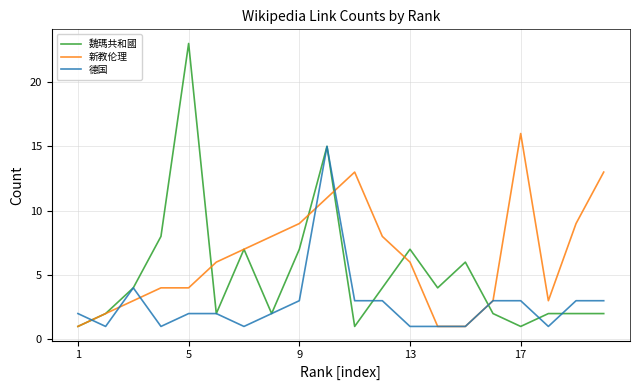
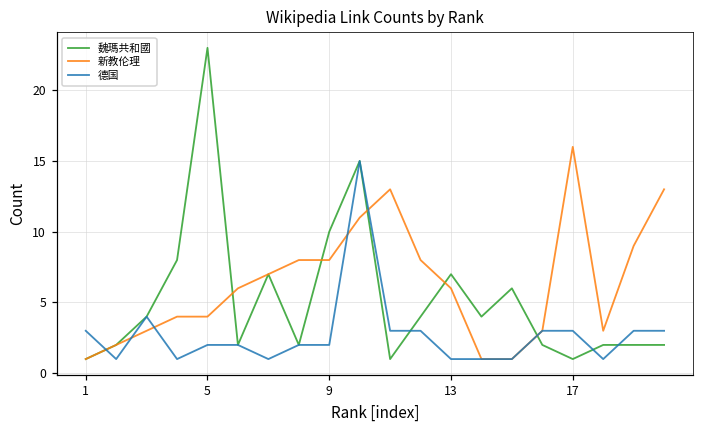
德国, 1: 2 -> 3
魏瑪共和國, 9: 7 -> 10
新教伦理, 9: 9 -> 8
德国, 9: 3 -> 2
